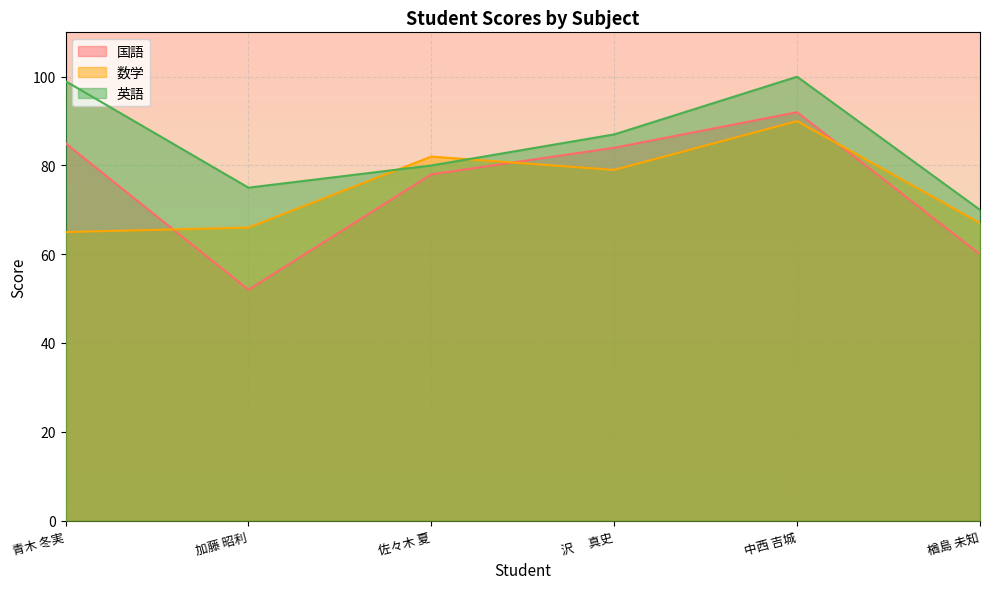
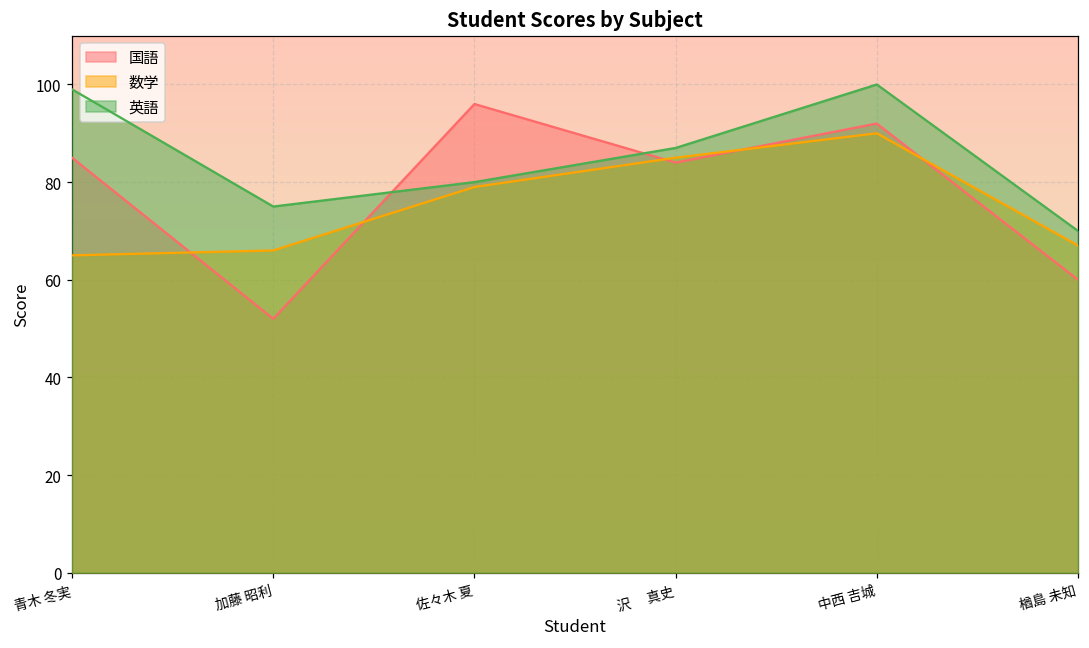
国語, 佐々木 夏: 78 -> 96
数学, 佐々木 夏: 82 -> 79
数学, 沢 真史: 79 -> 85
